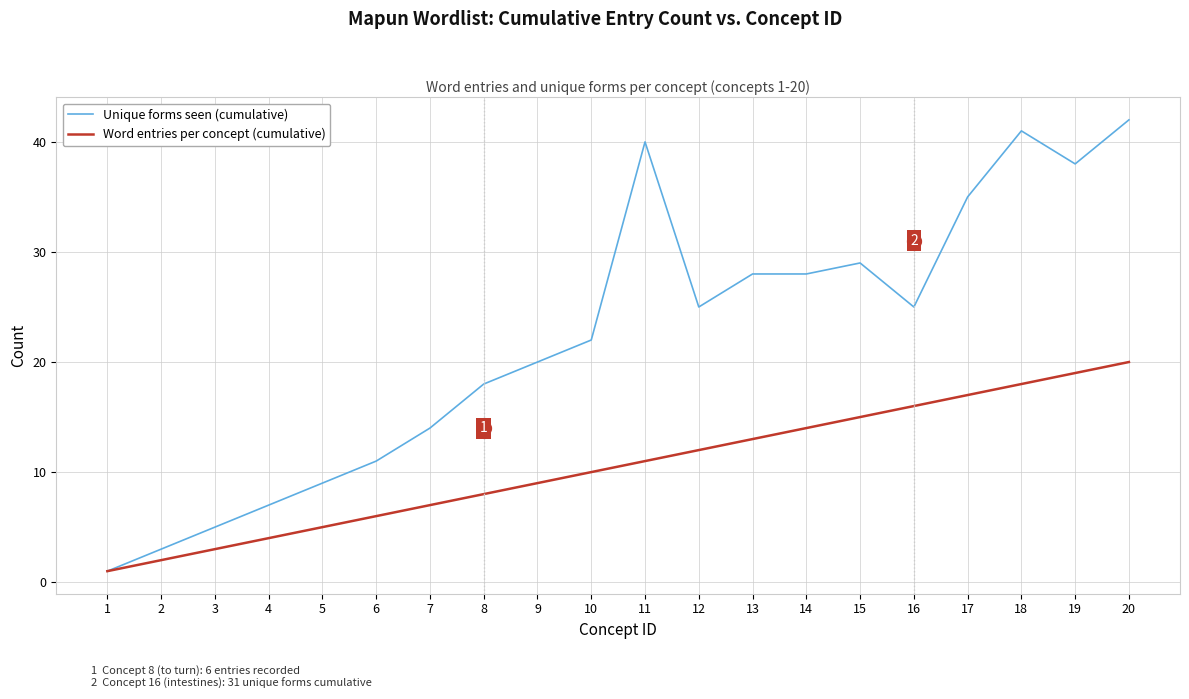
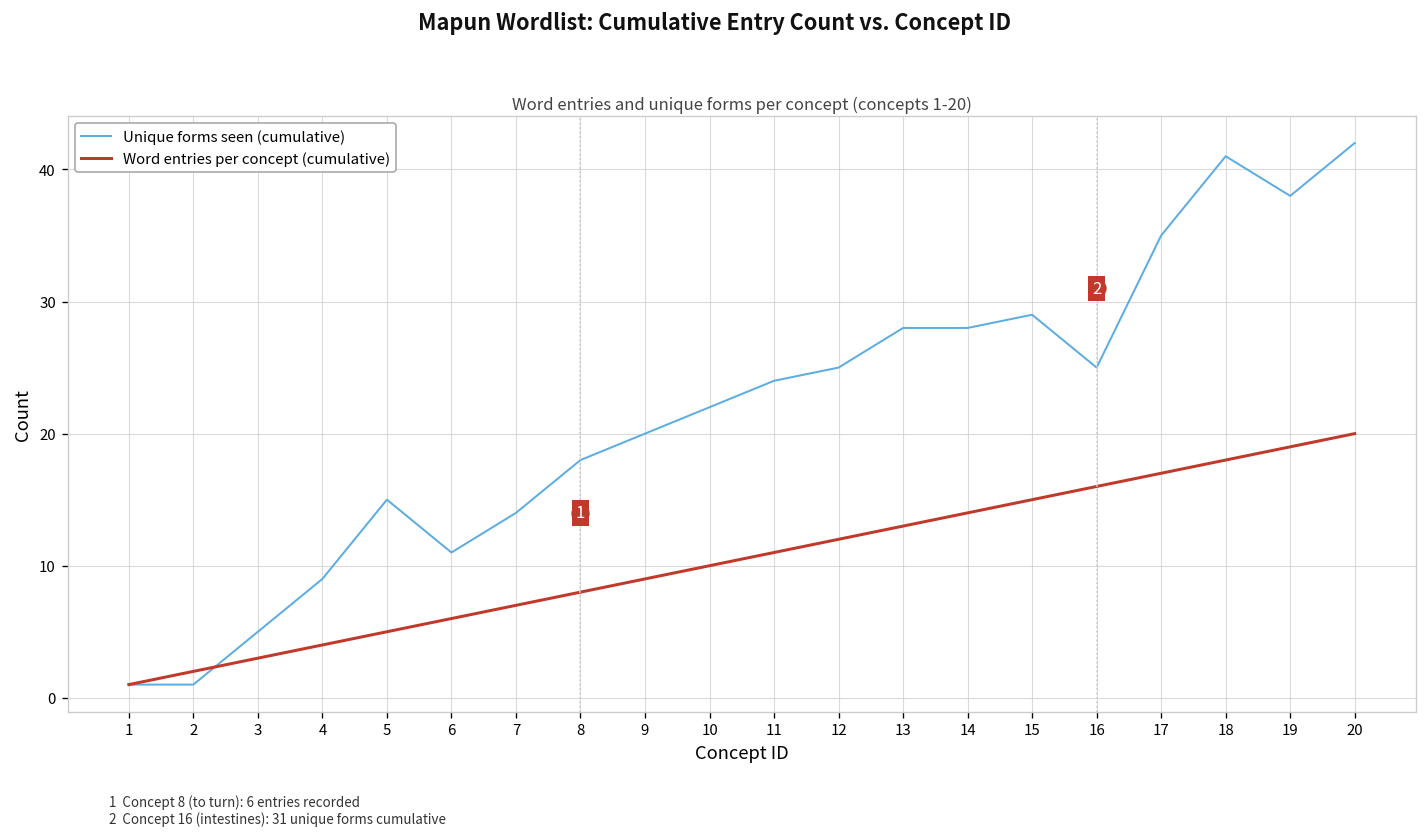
Unique forms seen (cumulative), 2: 3 -> 1
Unique forms seen (cumulative), 4: 7 -> 9
Unique forms seen (cumulative), 5: 9 -> 15
Unique forms seen (cumulative), 11: 40 -> 24
